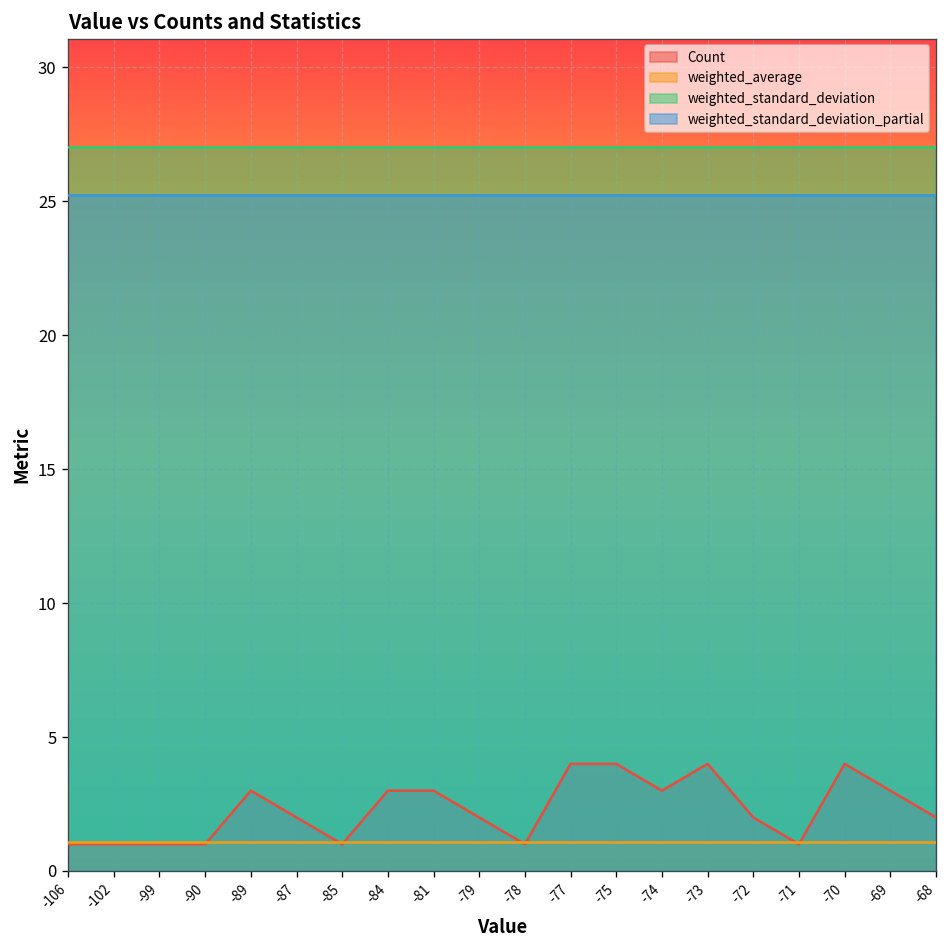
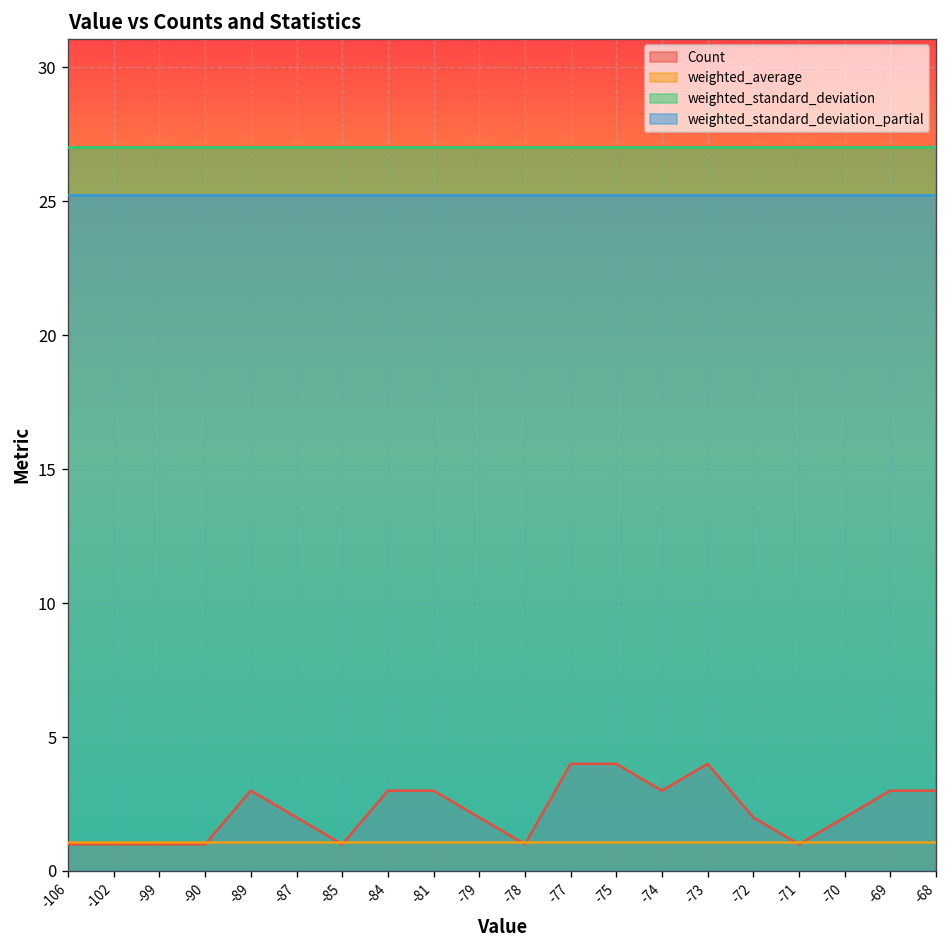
Count, -70: 4 -> 2
Count, -68: 2 -> 3
